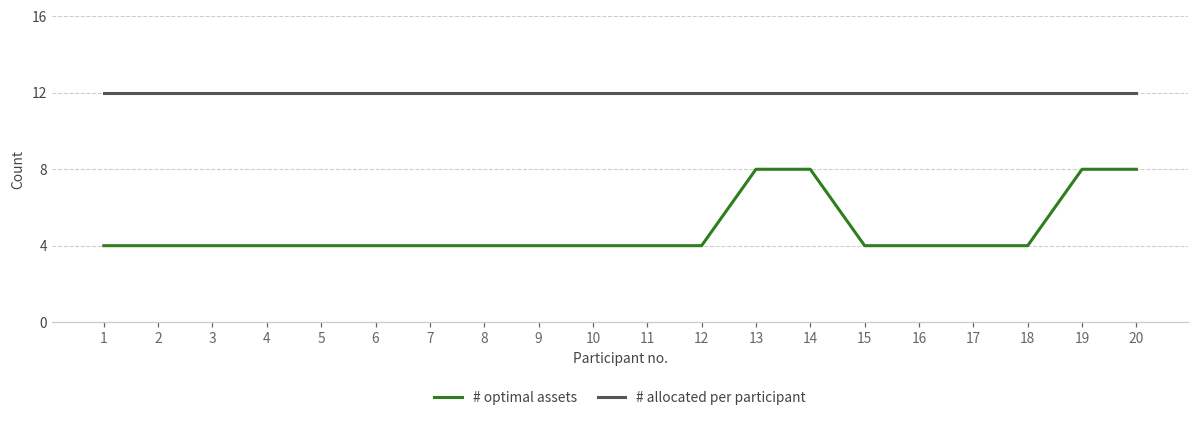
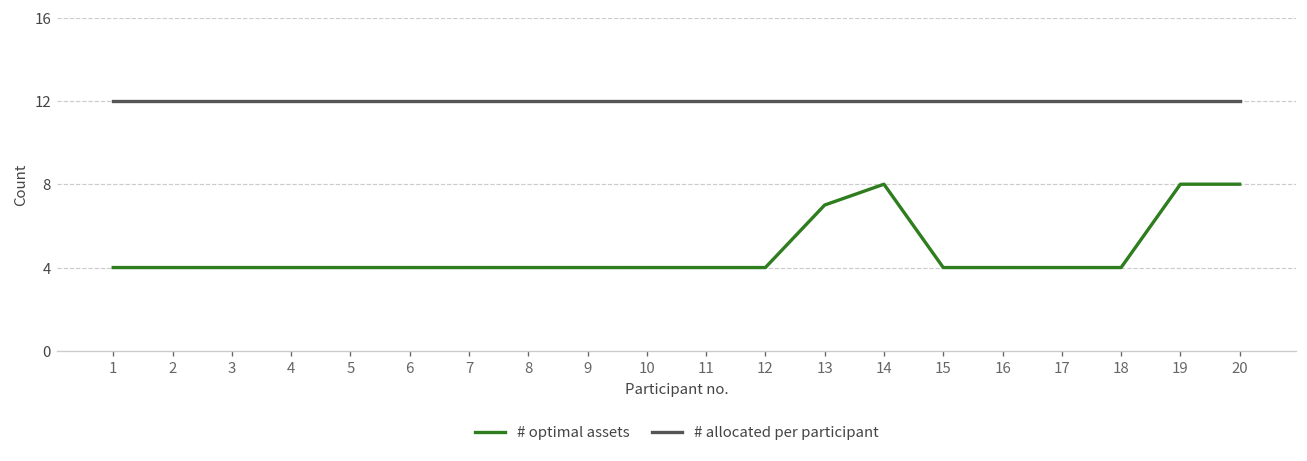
# optimal assets, 13: 8 -> 7
